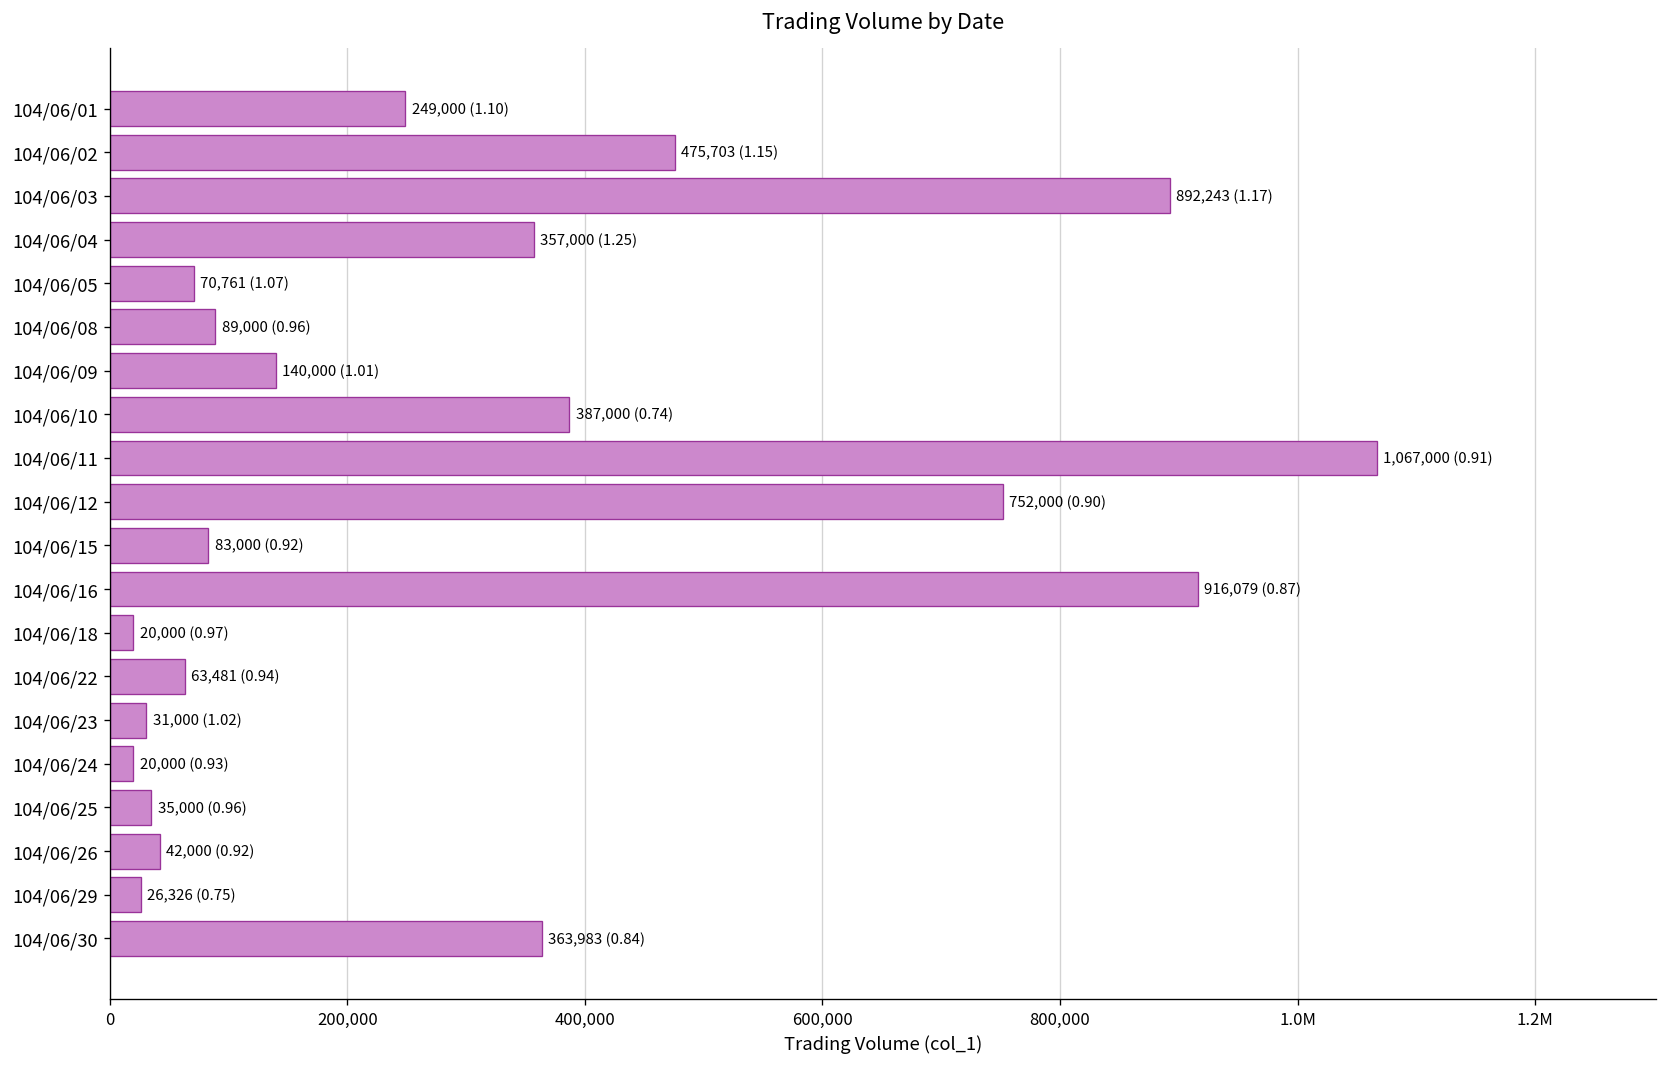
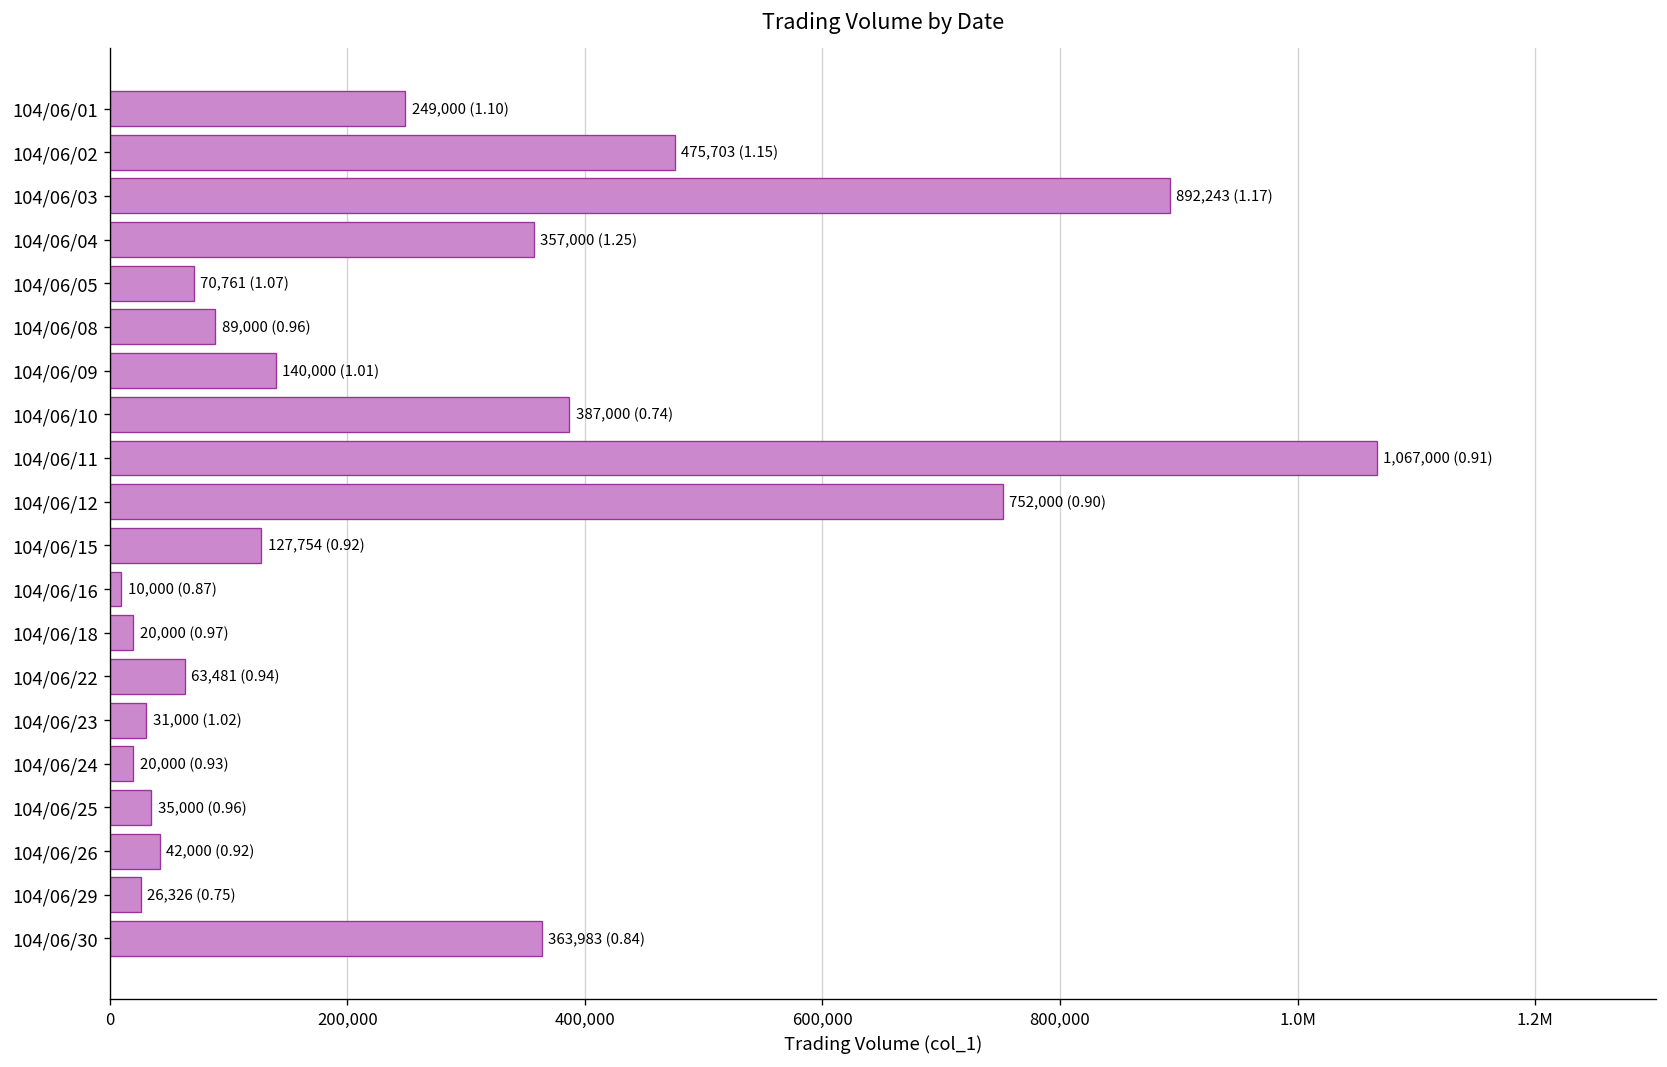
104/06/15: 83,000 -> 127,754
104/06/16: 916,079 -> 10,000
